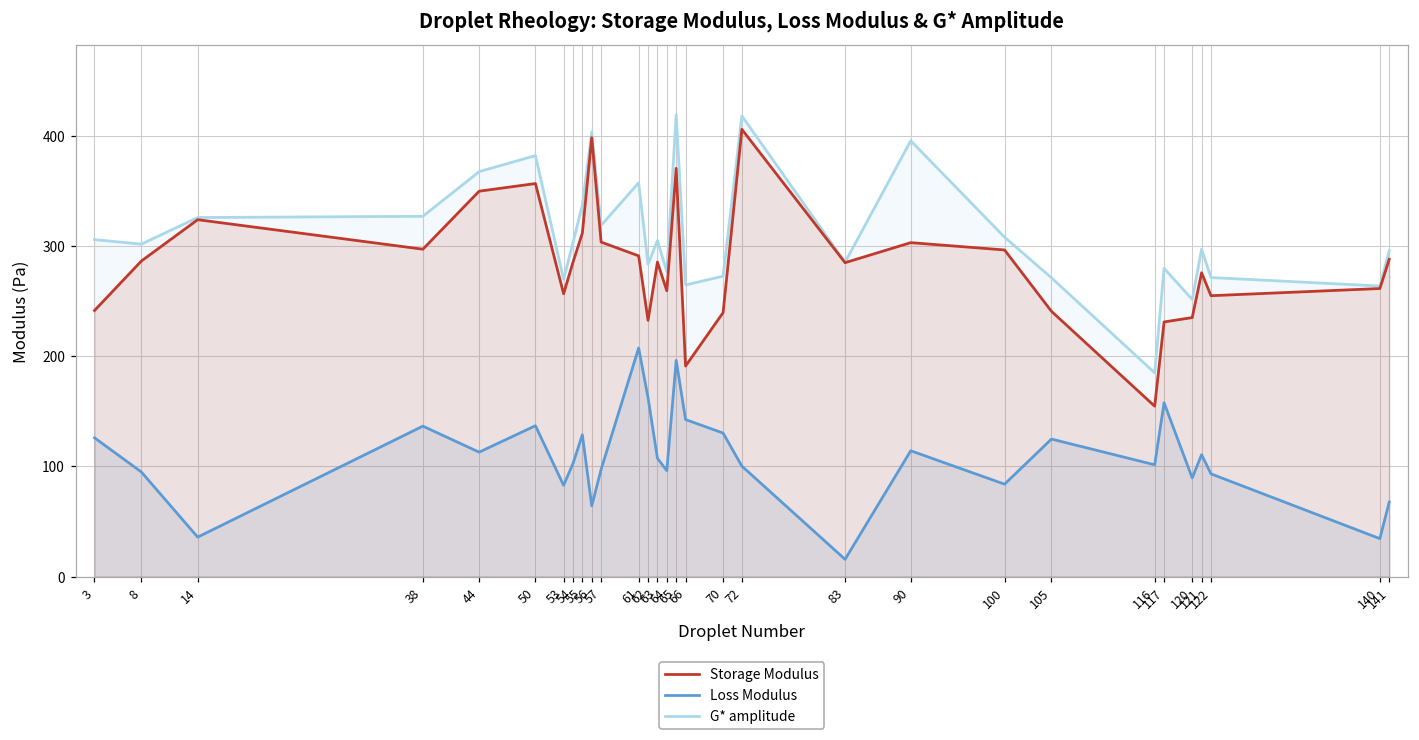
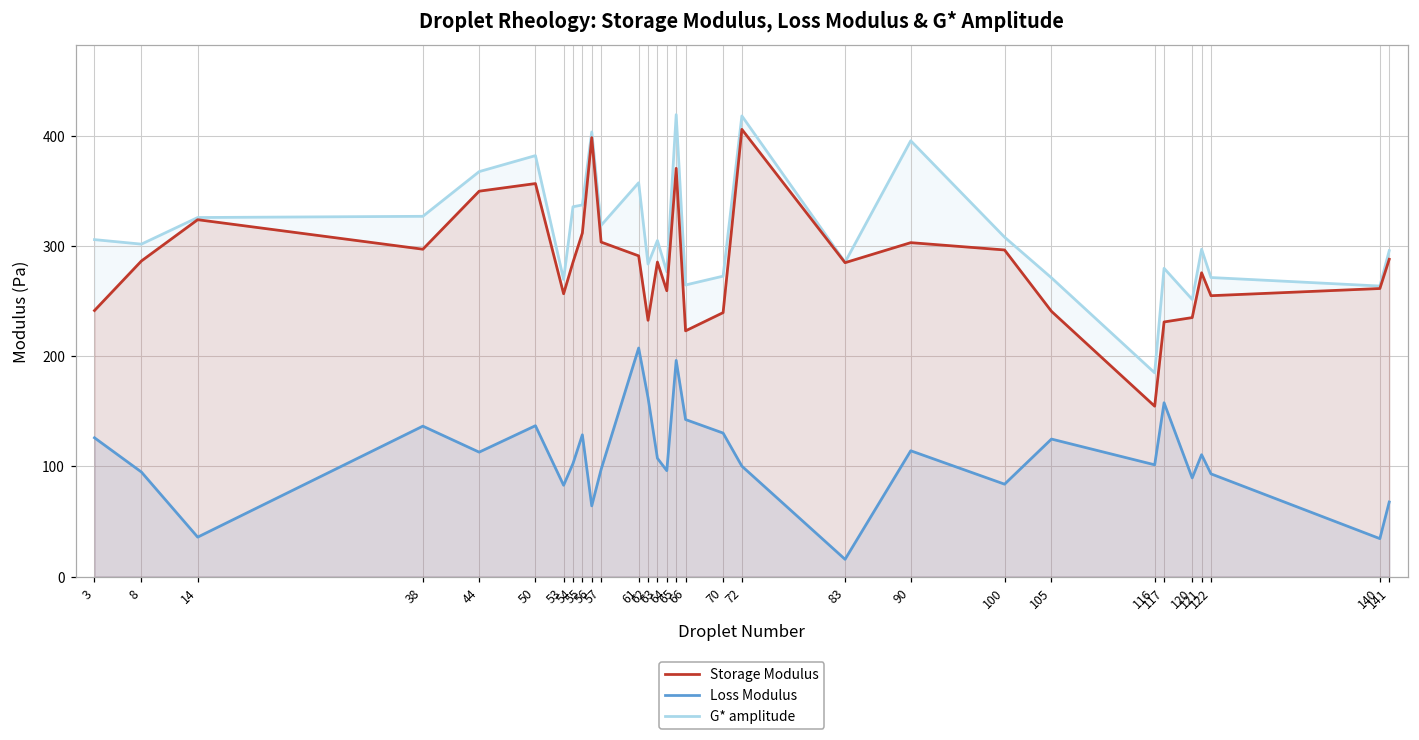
G* amplitude, 54: 303 -> 336
Storage Modulus, 66: 191 -> 223
